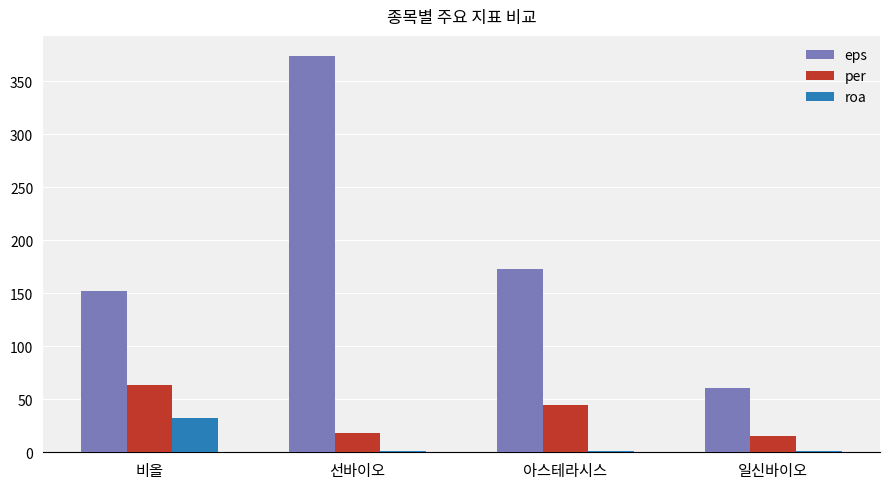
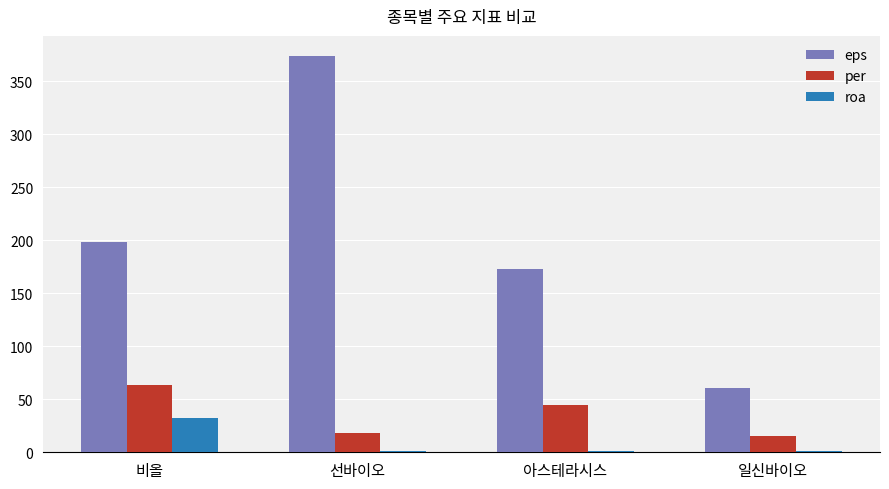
eps, 비올: 152 -> 198
